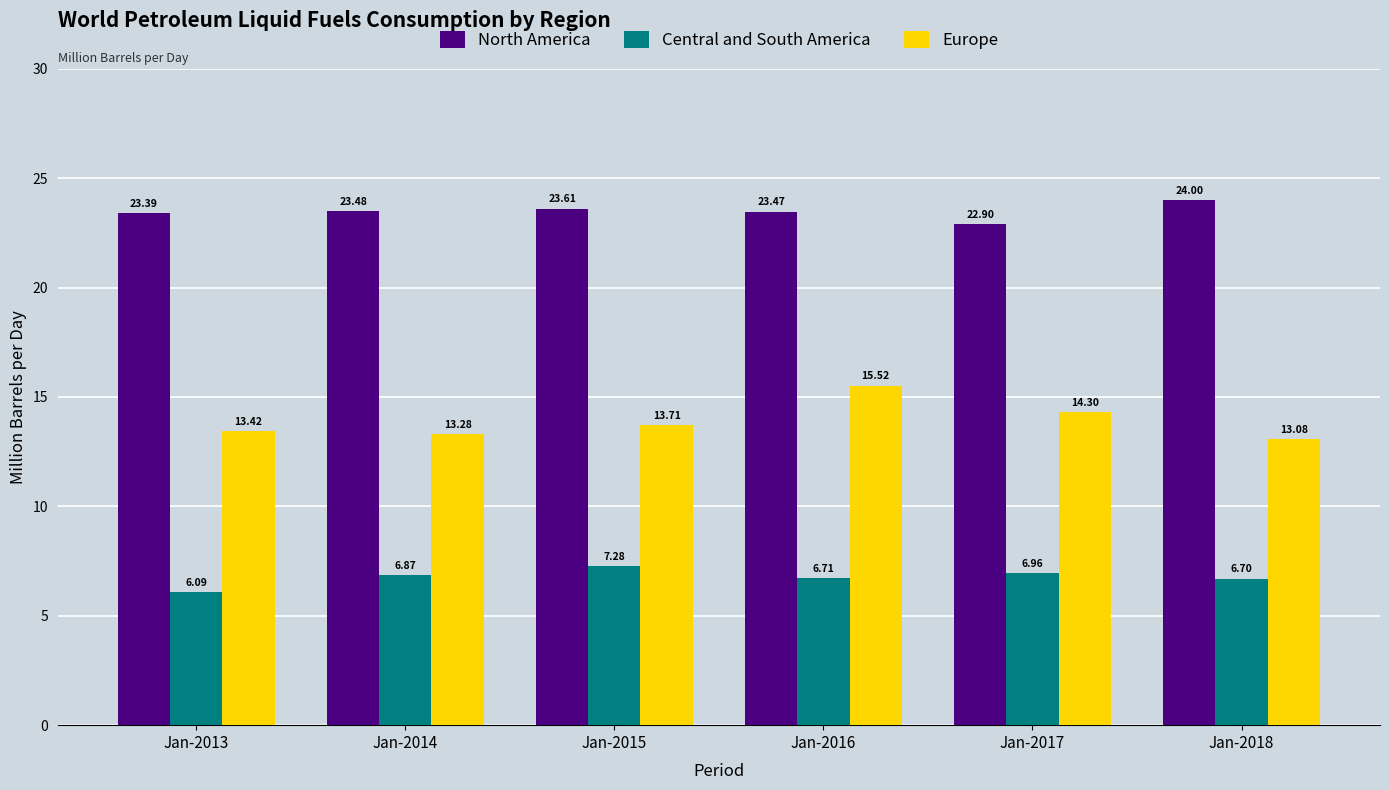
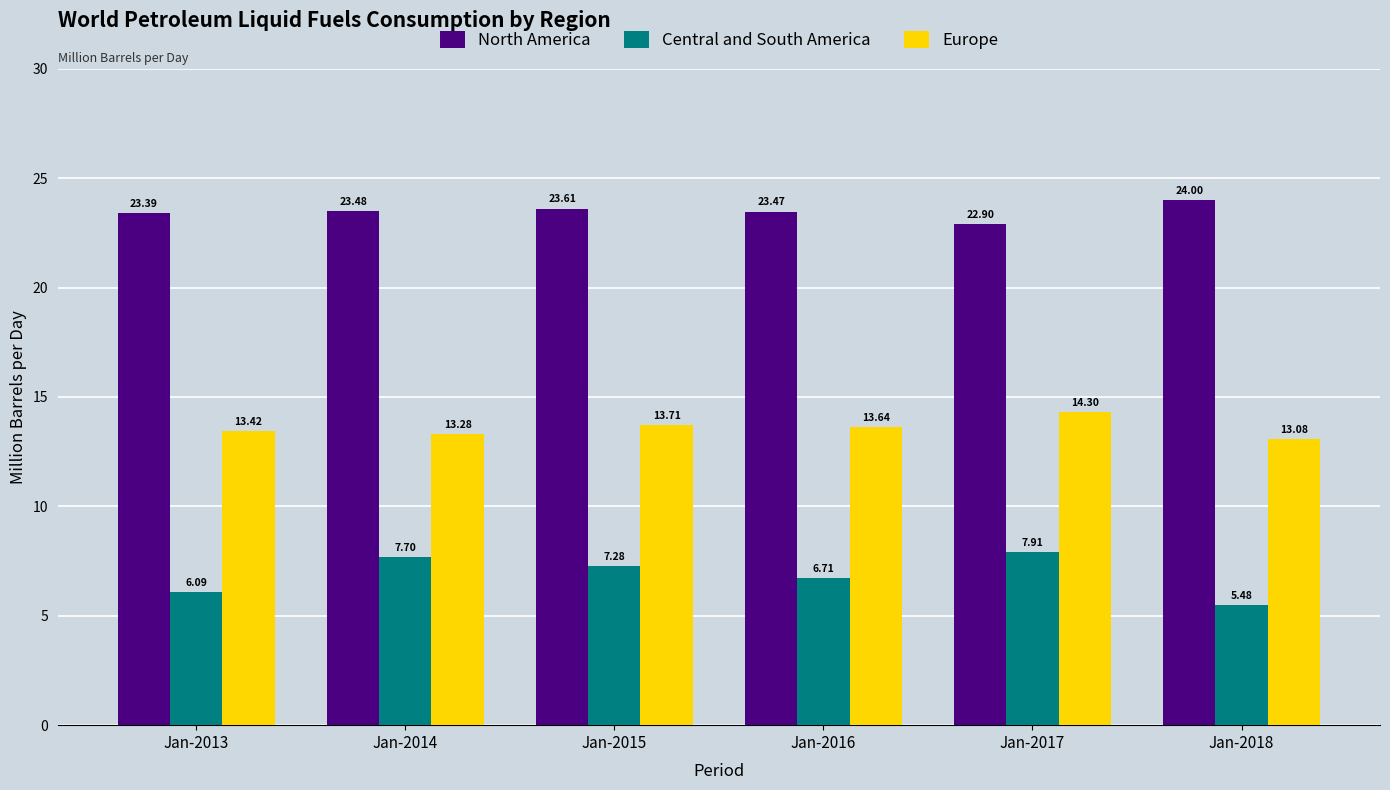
Central and South America, Jan-2014: 6.87 -> 7.70
Europe, Jan-2016: 15.52 -> 13.64
Central and South America, Jan-2017: 6.96 -> 7.91
Central and South America, Jan-2018: 6.70 -> 5.48
